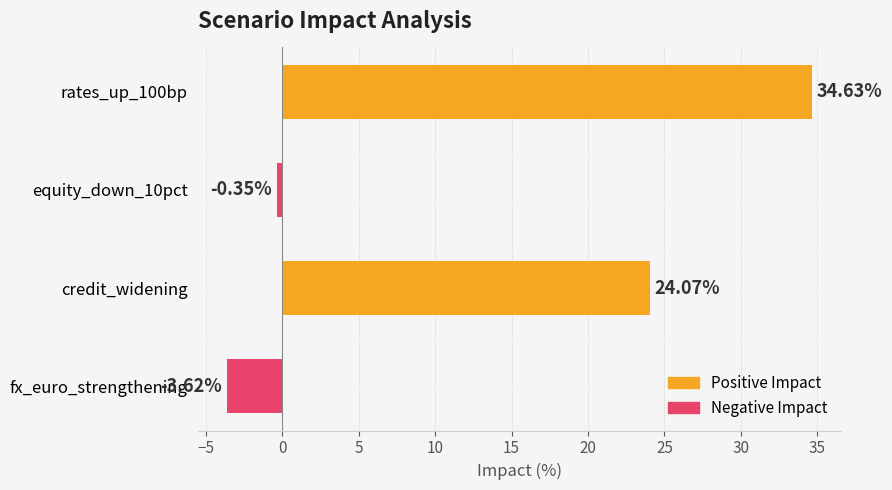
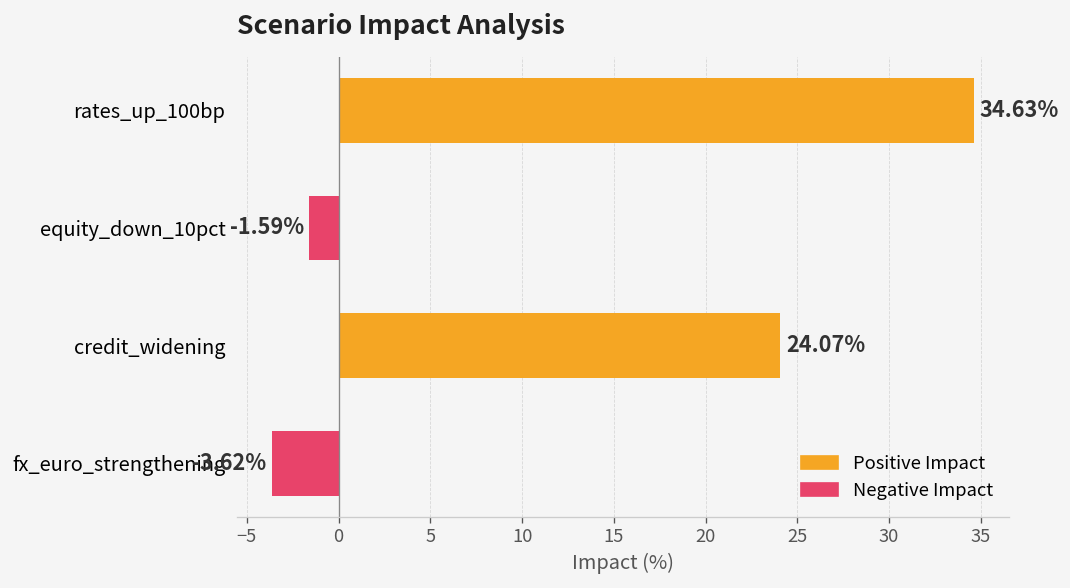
equity_down_10pct: -0.35% -> -1.59%
